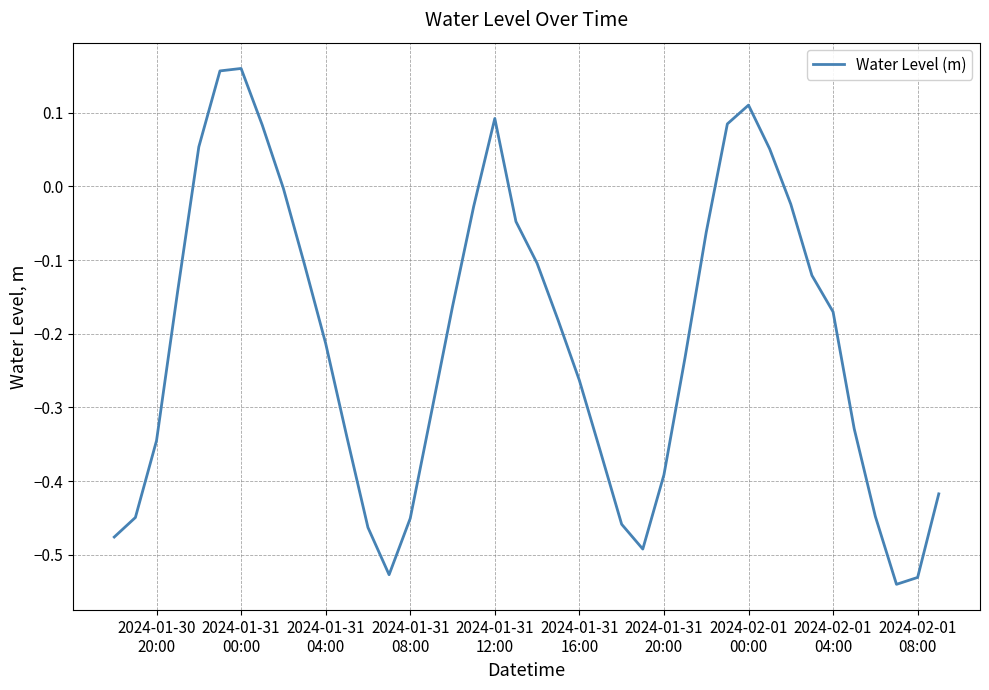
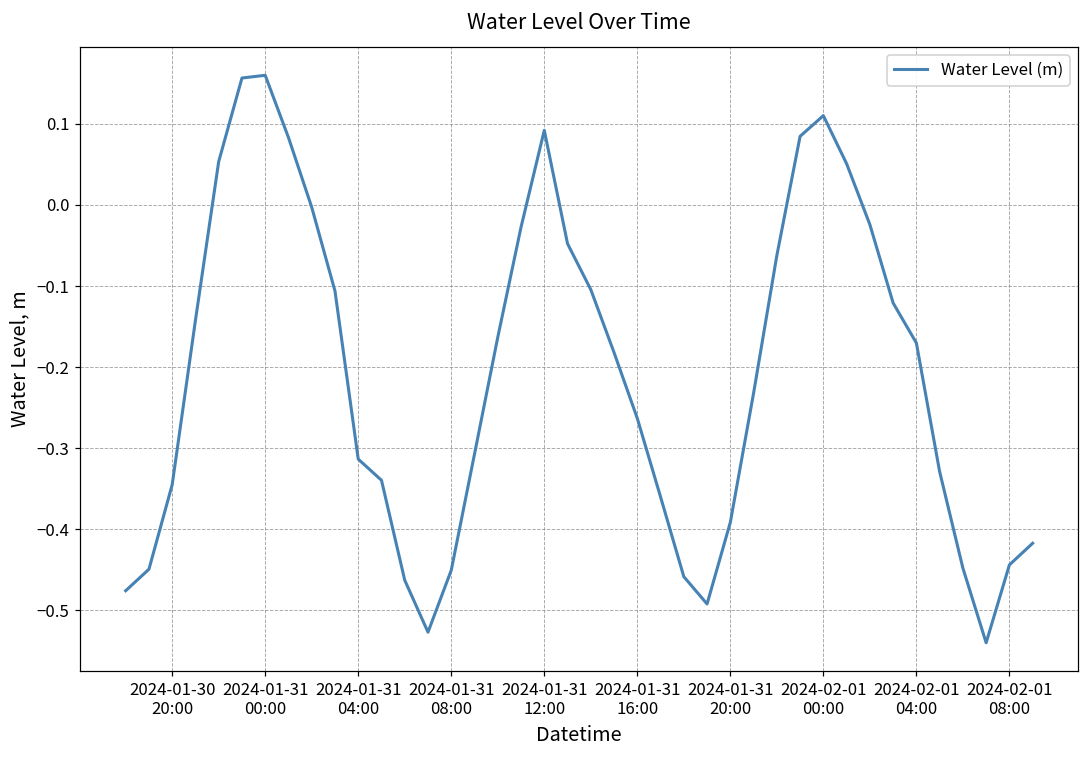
2024-01-31 04:00: -0.21 -> -0.31
2024-02-01 08:00: -0.53 -> -0.44
